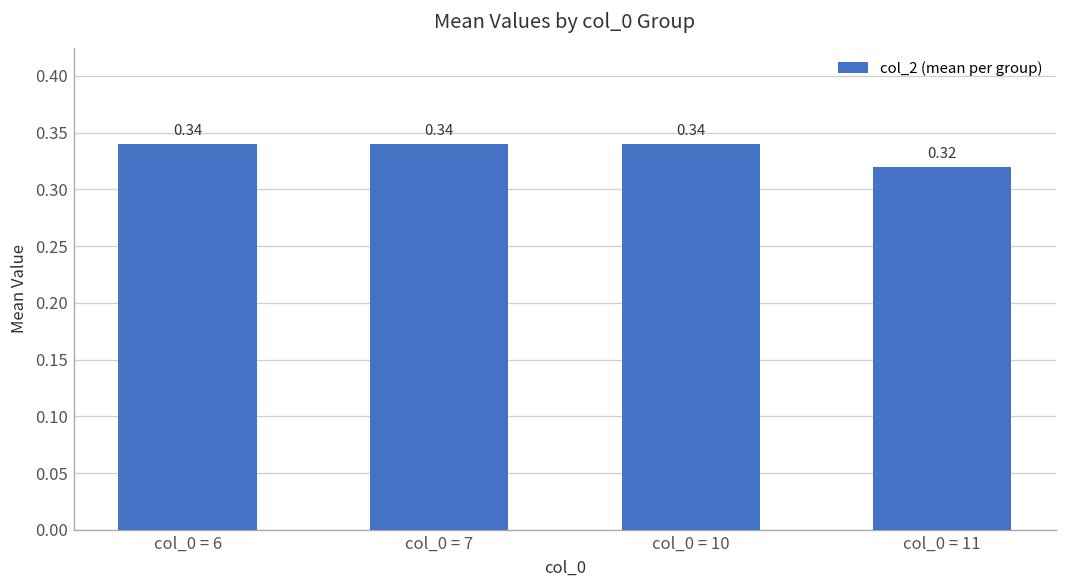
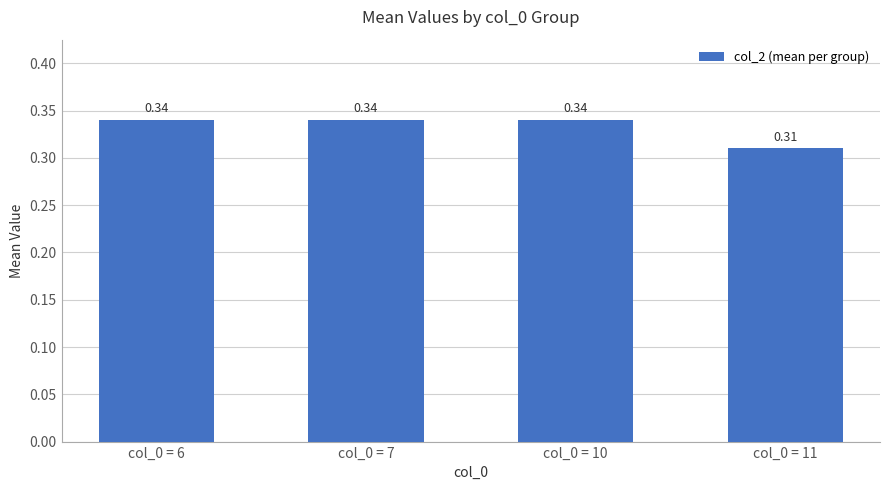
col_0 = 11: 0.32 -> 0.31
